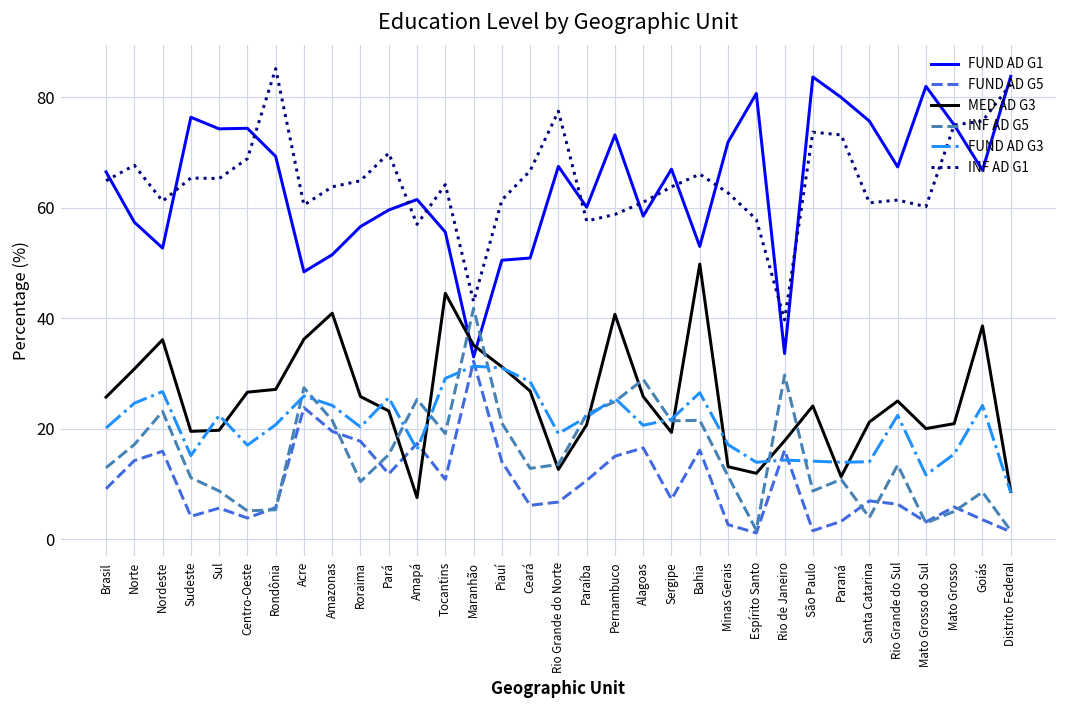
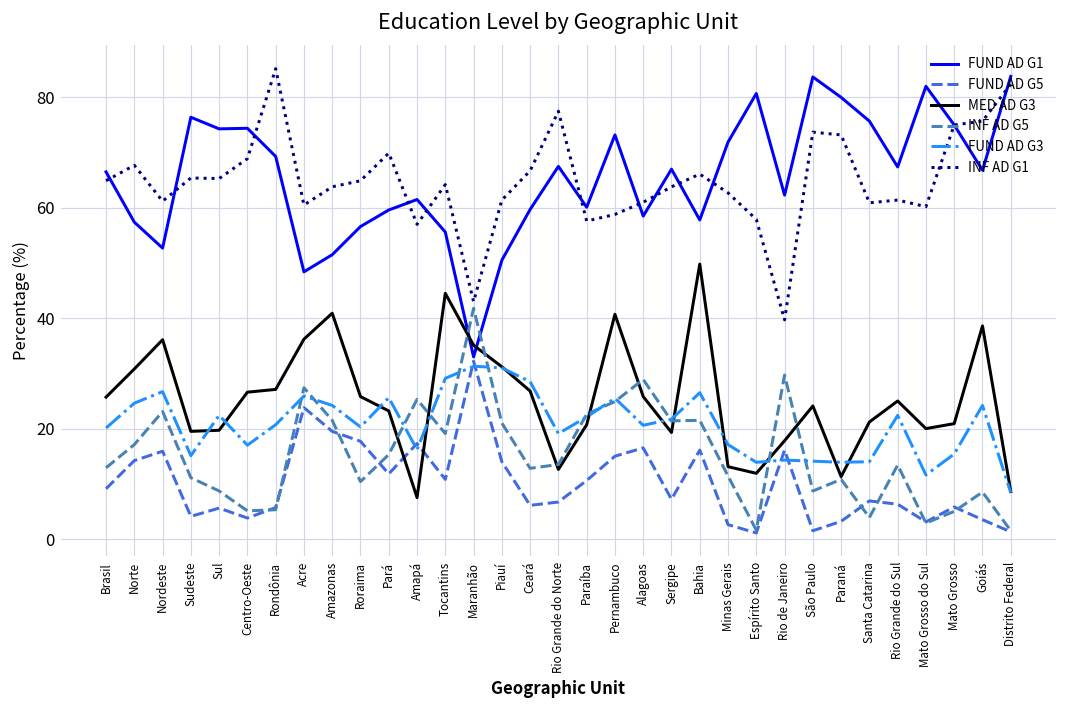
FUND AD G1, Ceará: 51 -> 60
FUND AD G1, Bahia: 53 -> 58
FUND AD G1, Rio de Janeiro: 34 -> 62
